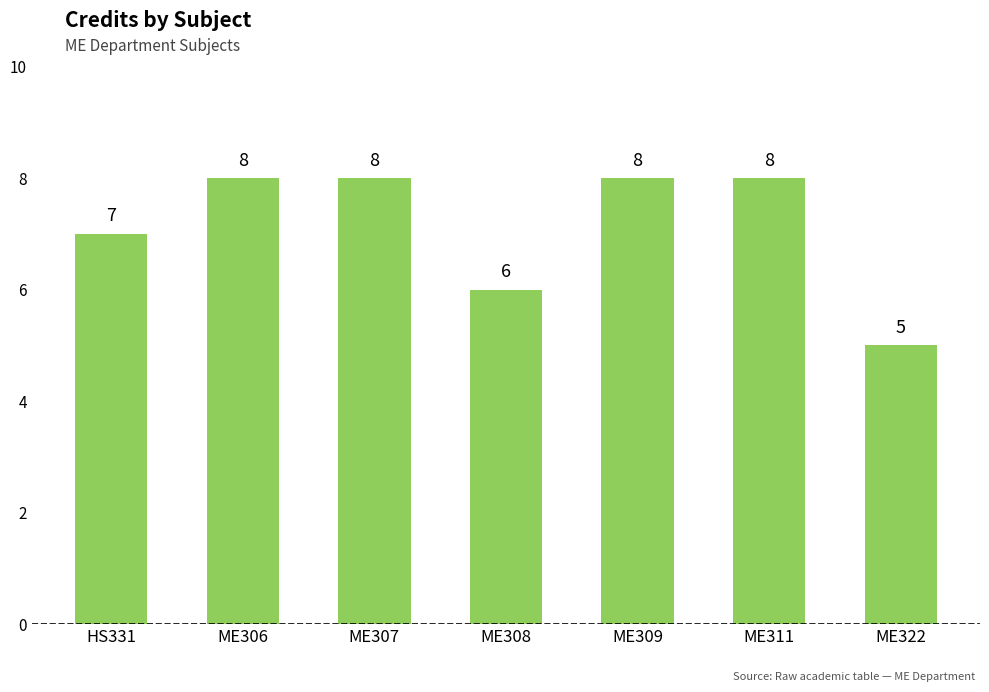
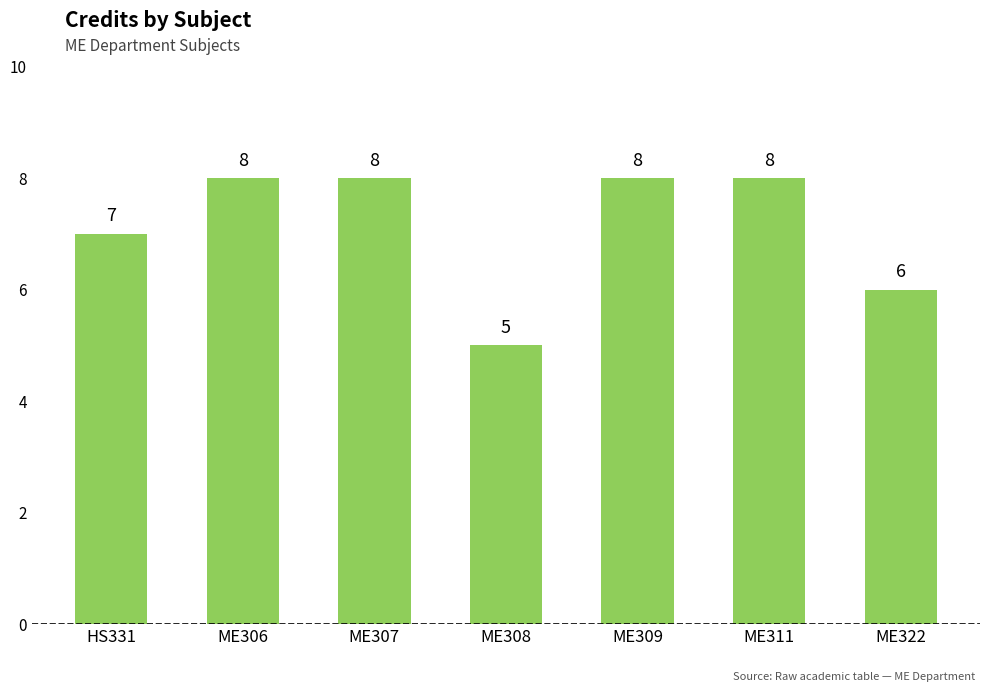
ME308: 6 -> 5
ME322: 5 -> 6
